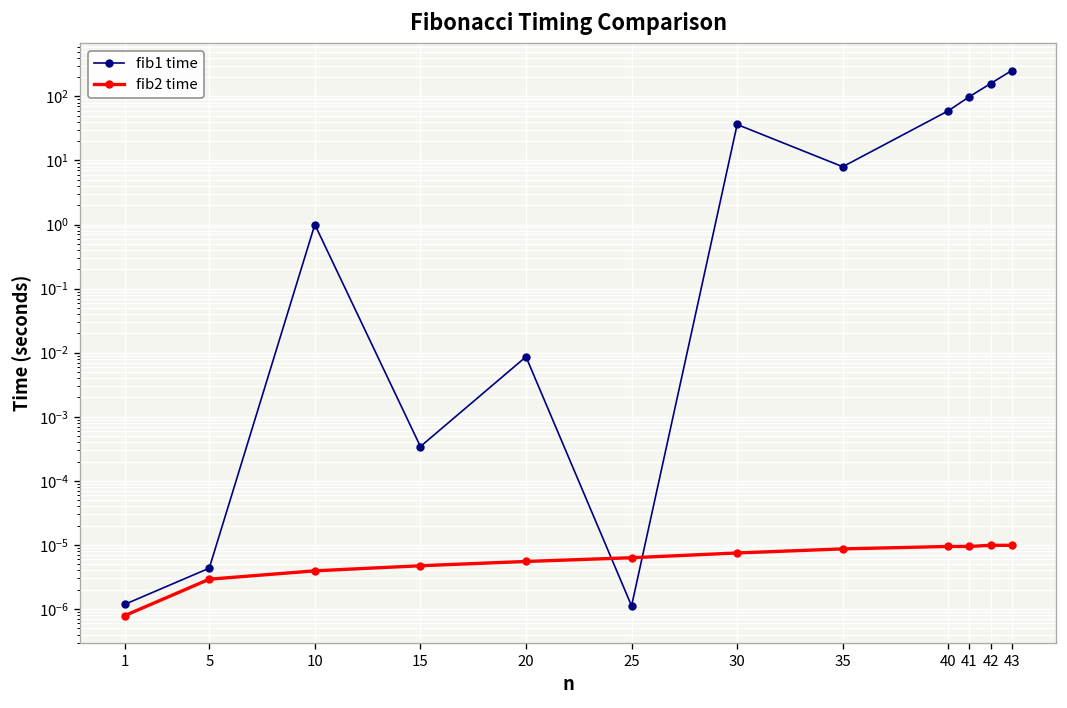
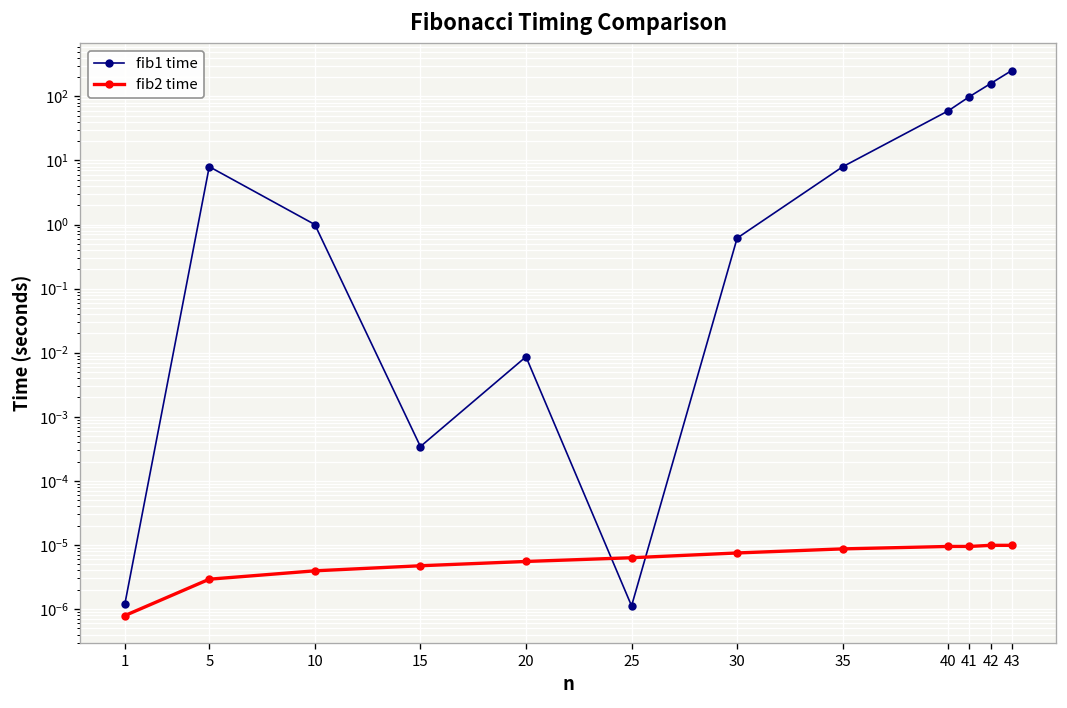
fib1 time, 5: 0 -> 8
fib1 time, 30: 40 -> 0.6
